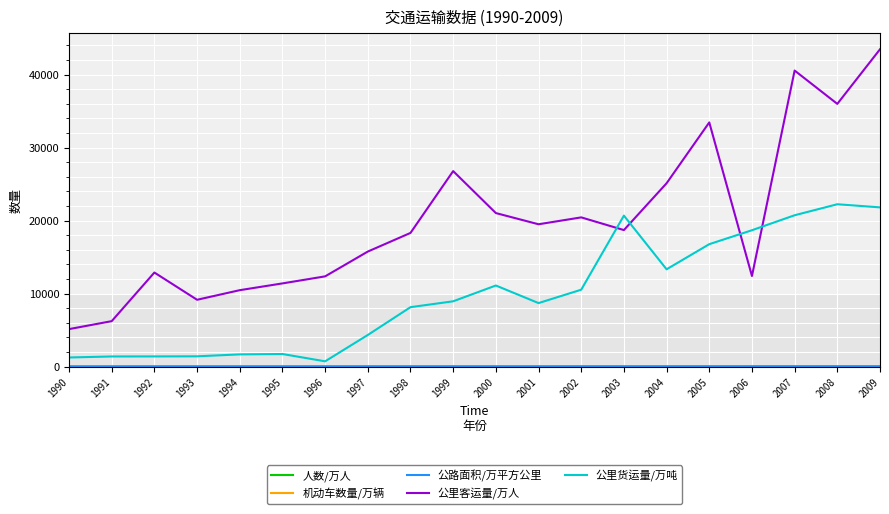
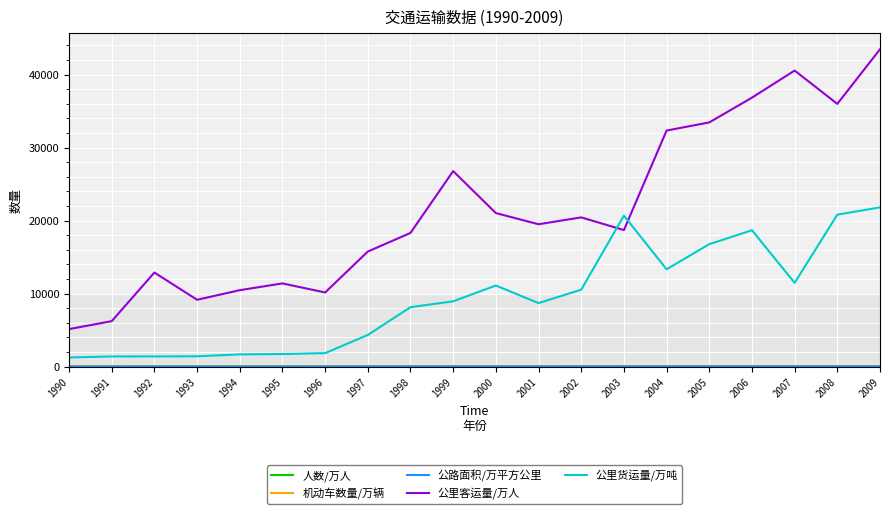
公里客运量/万人, 1996: 12000 -> 10000
公里货运量/万吨, 1996: 1000 -> 2000
公里客运量/万人, 2004: 25000 -> 32000
公里客运量/万人, 2006: 12000 -> 37000
公里货运量/万吨, 2007: 21000 -> 11000
公里货运量/万吨, 2008: 22000 -> 21000
